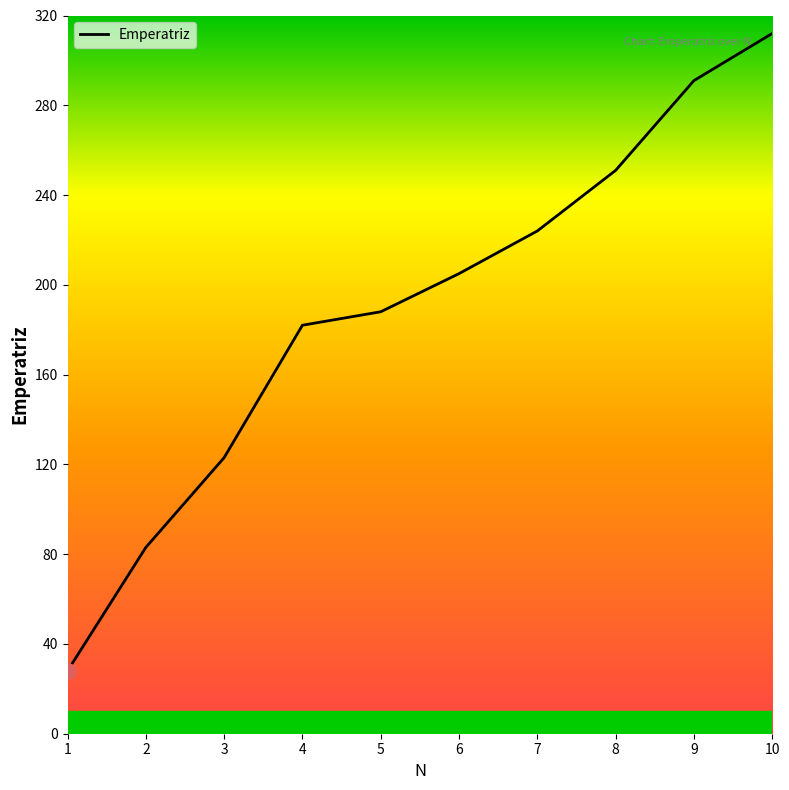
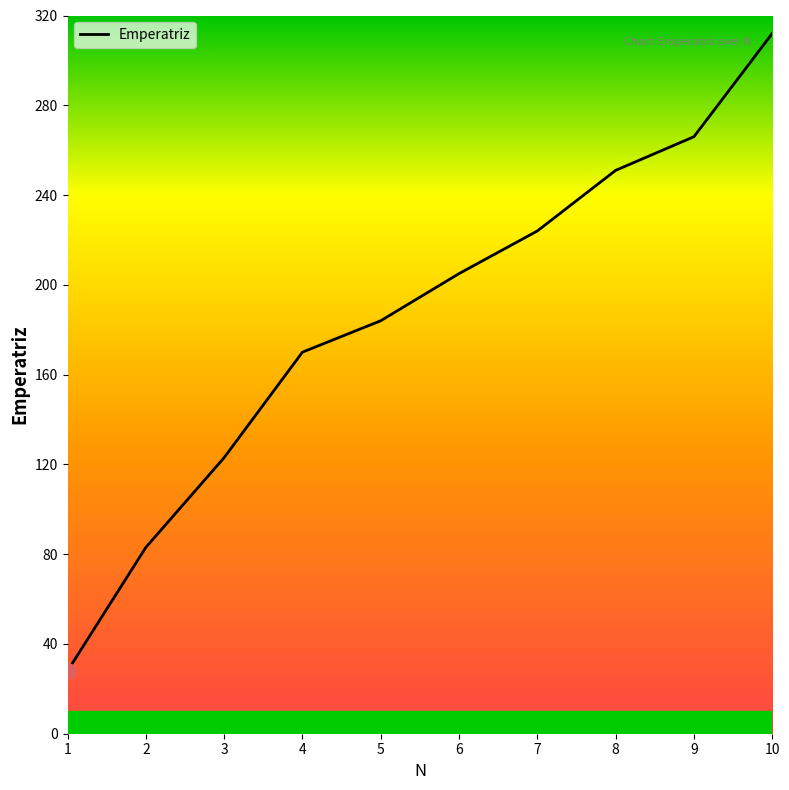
Emperatriz, 4: 182 -> 170
Emperatriz, 5: 188 -> 184
Emperatriz, 9: 291 -> 266
